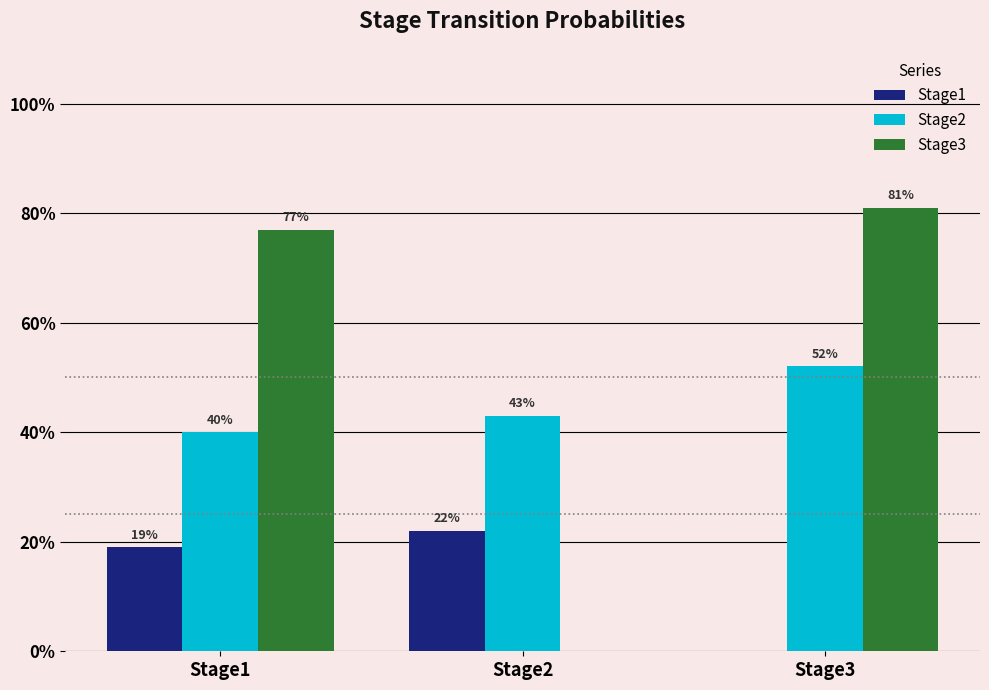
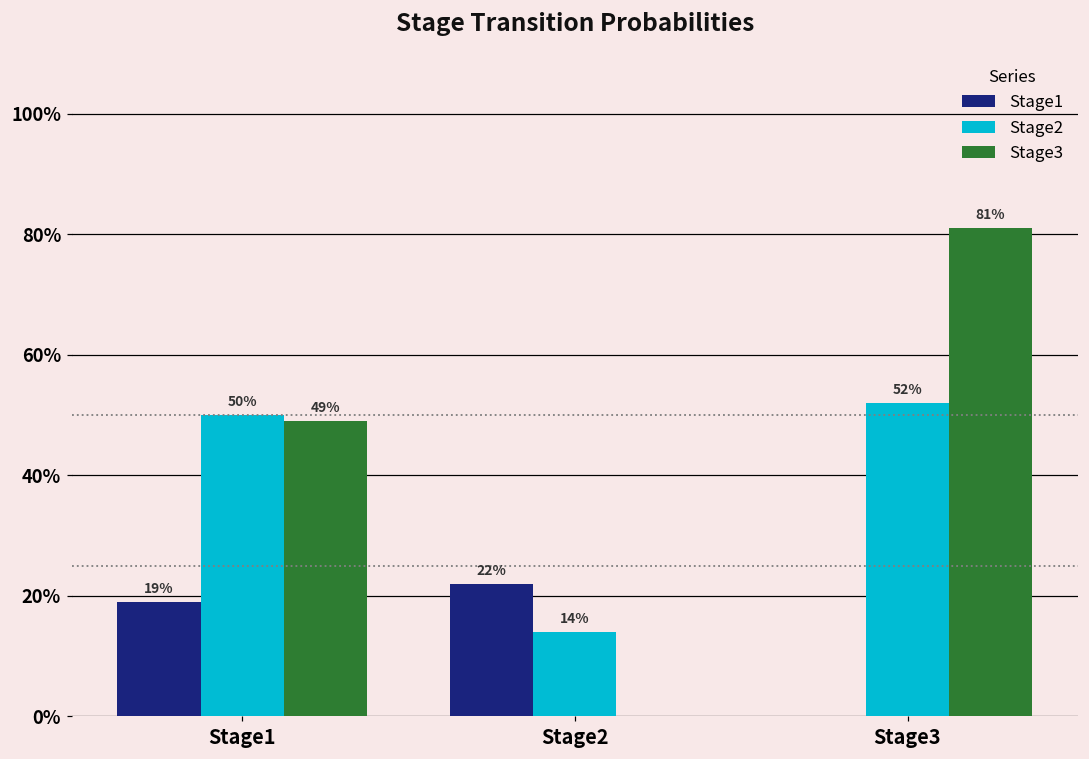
Stage2, Stage1: 40% -> 50%
Stage3, Stage1: 77% -> 49%
Stage2, Stage2: 43% -> 14%
